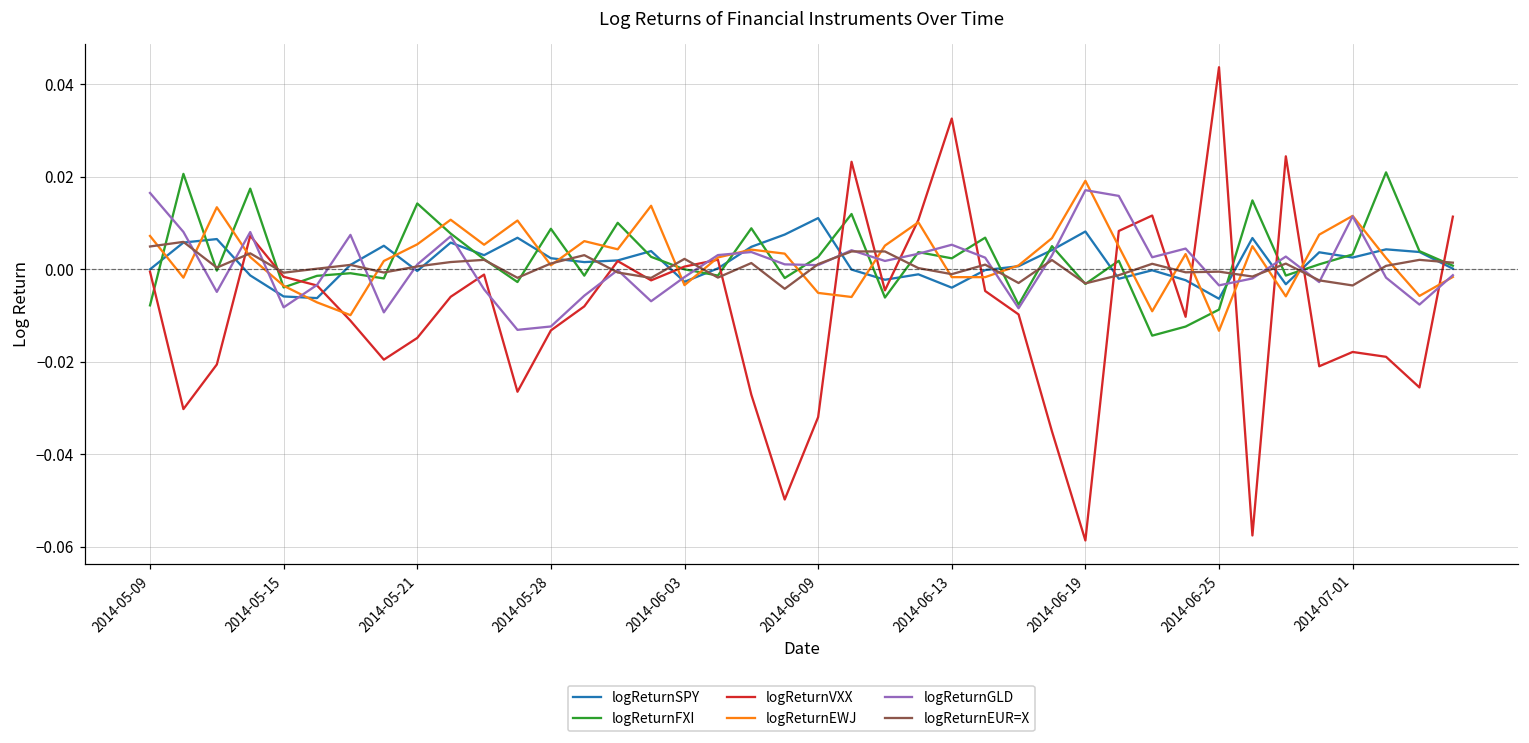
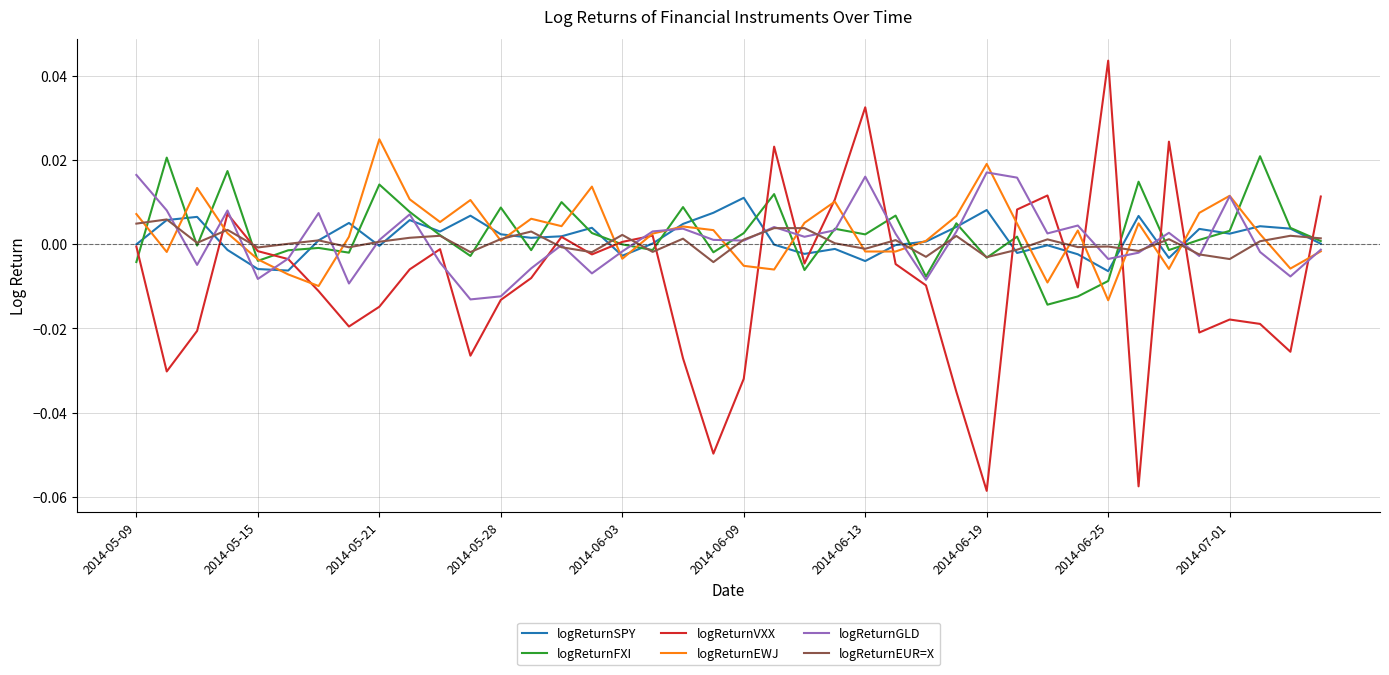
logReturnFXI, 2014-05-09: -0.008 -> -0.004
logReturnEWJ, 2014-05-21: 0.005 -> 0.025
logReturnGLD, 2014-06-13: 0.005 -> 0.016
